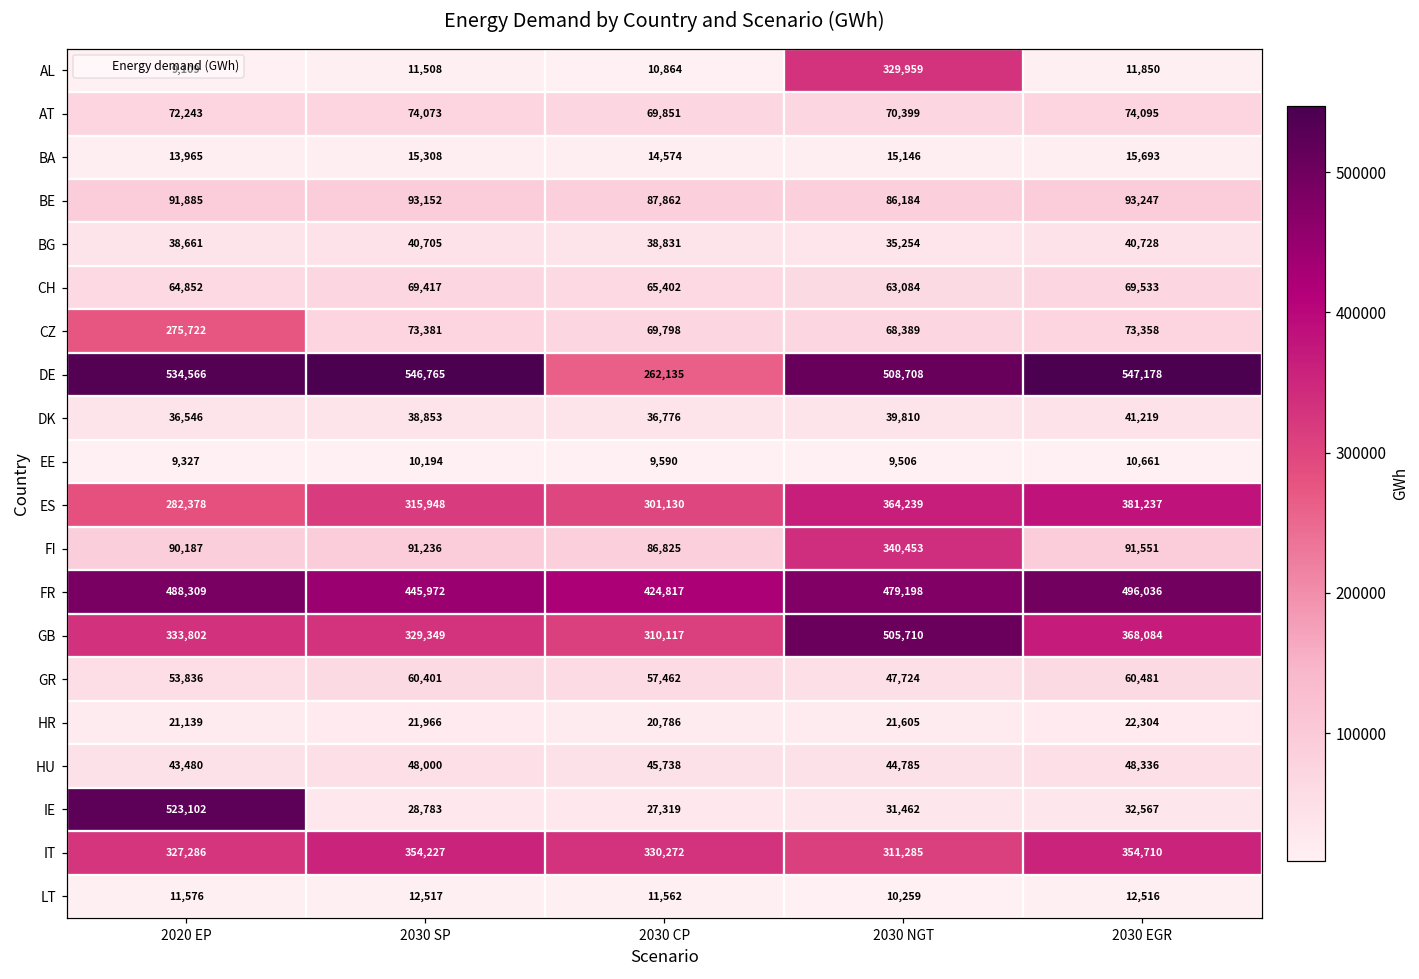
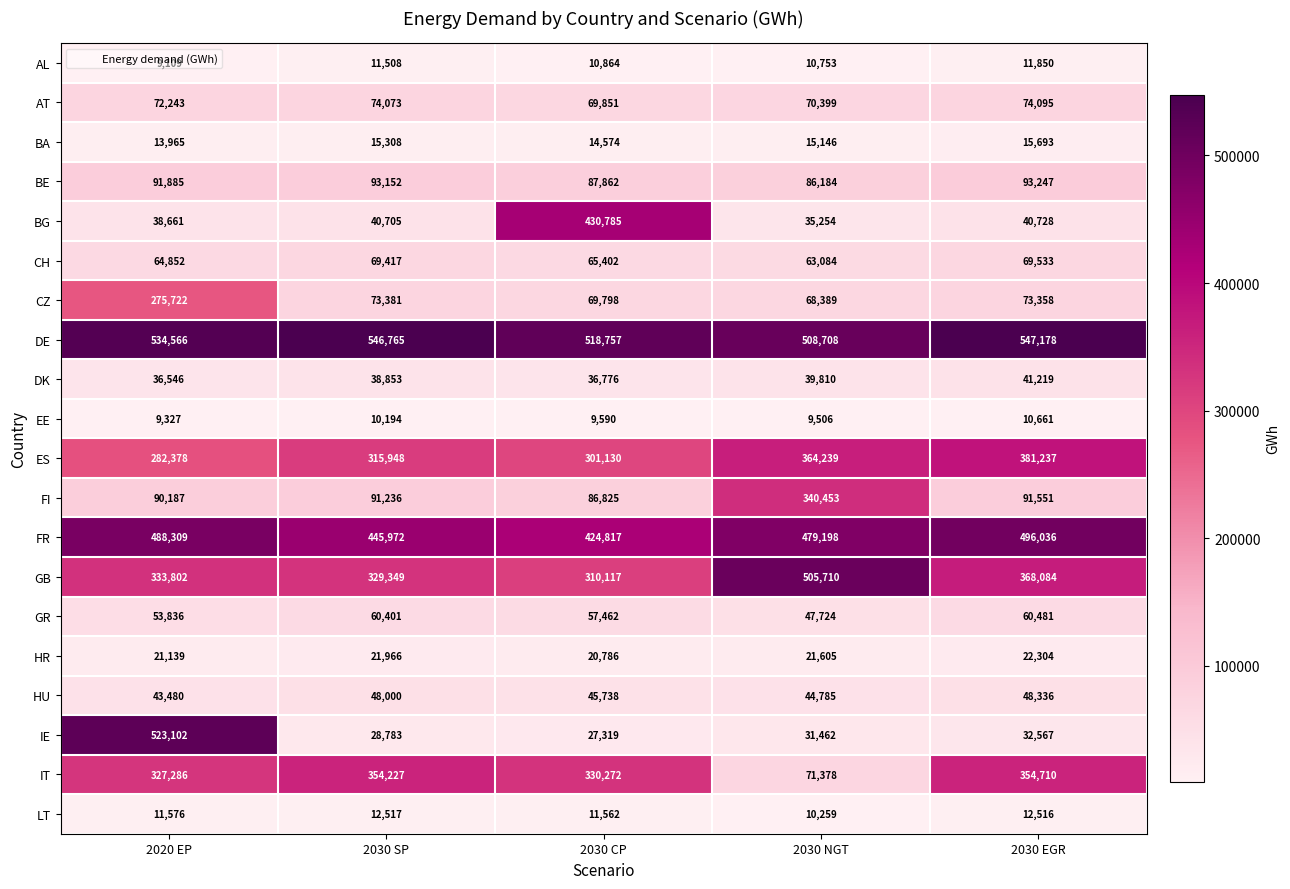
AL, 2030 NGT: 329,959 -> 10,753
BG, 2030 CP: 38,831 -> 430,785
DE, 2030 CP: 262,135 -> 518,757
IT, 2030 NGT: 311,285 -> 71,378
